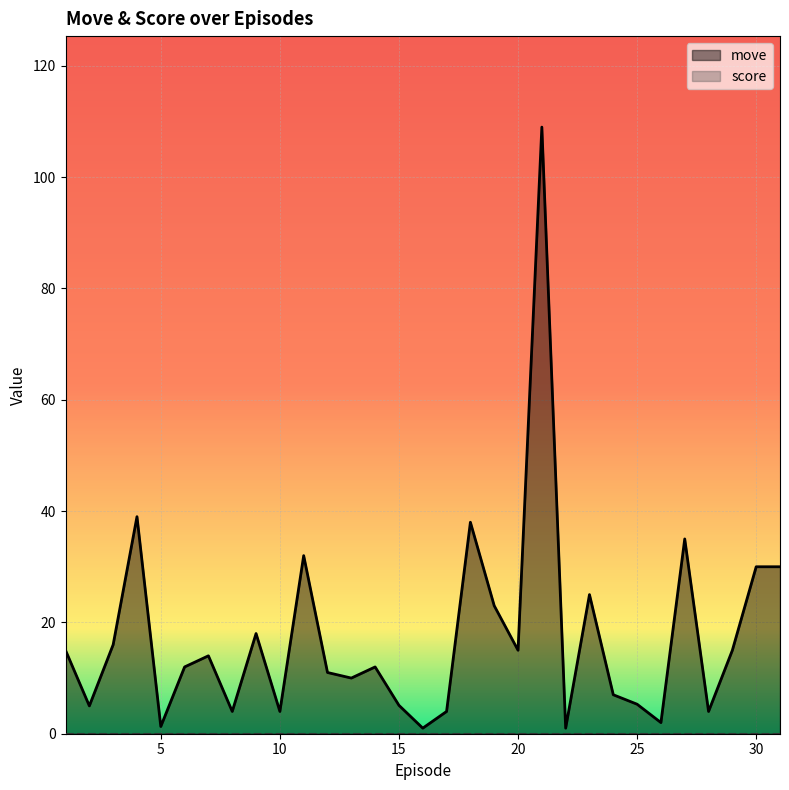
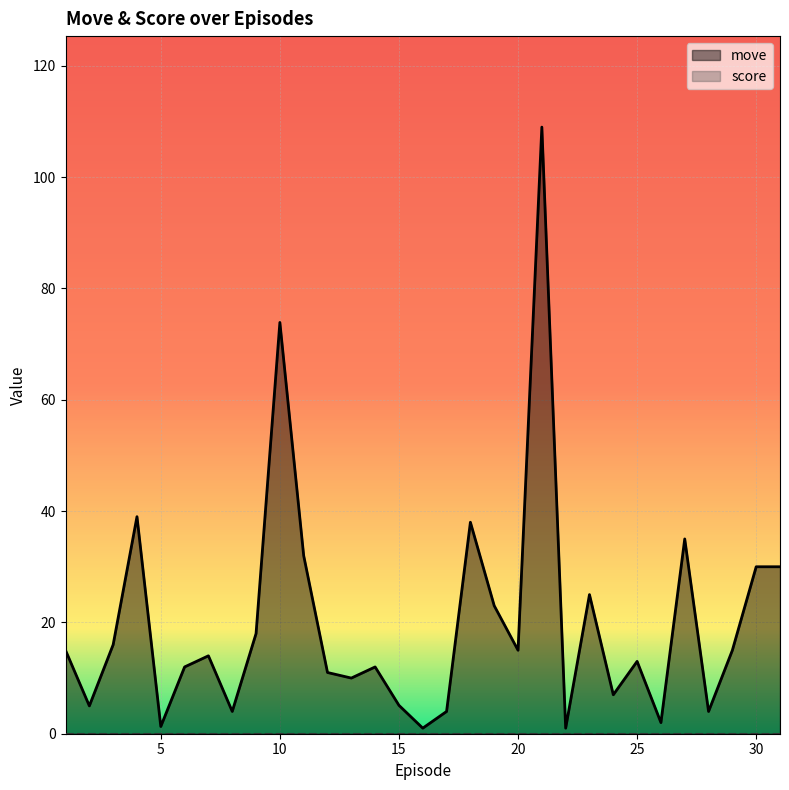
move, 10: 4 -> 74
move, 25: 5 -> 13
